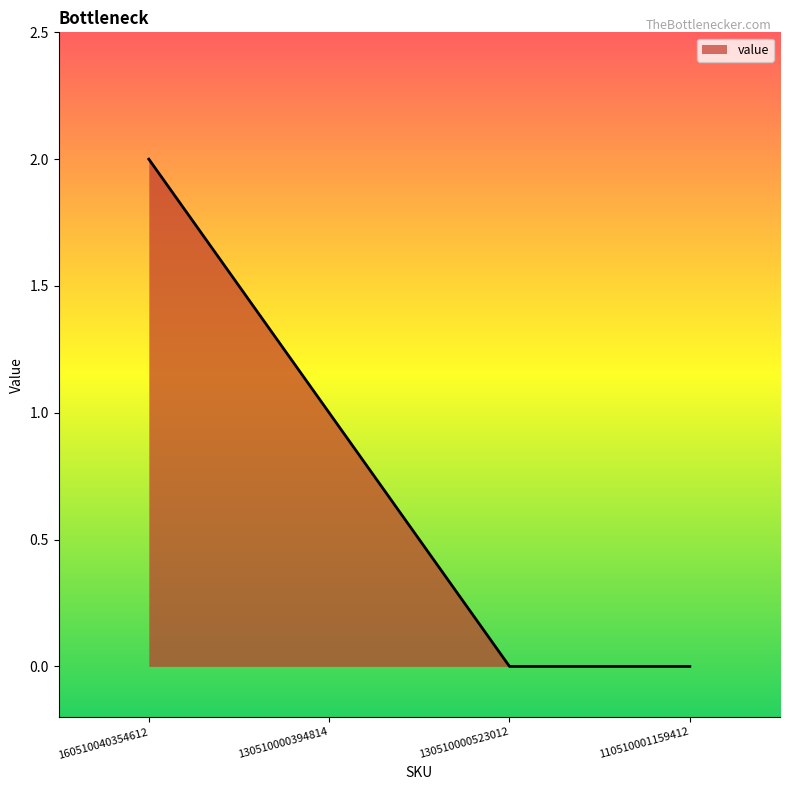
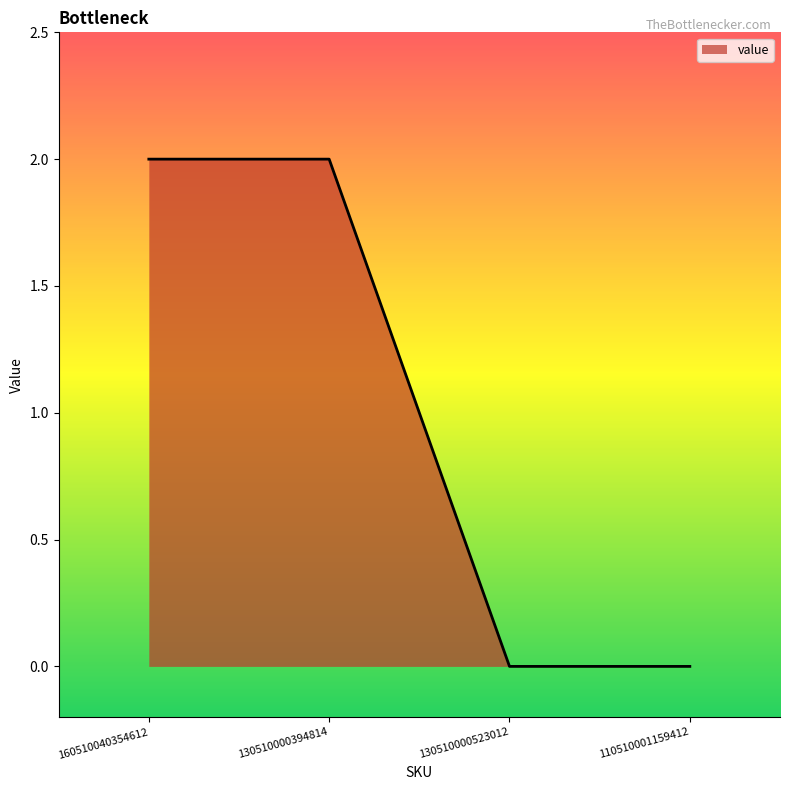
130510000394814: 1 -> 2
